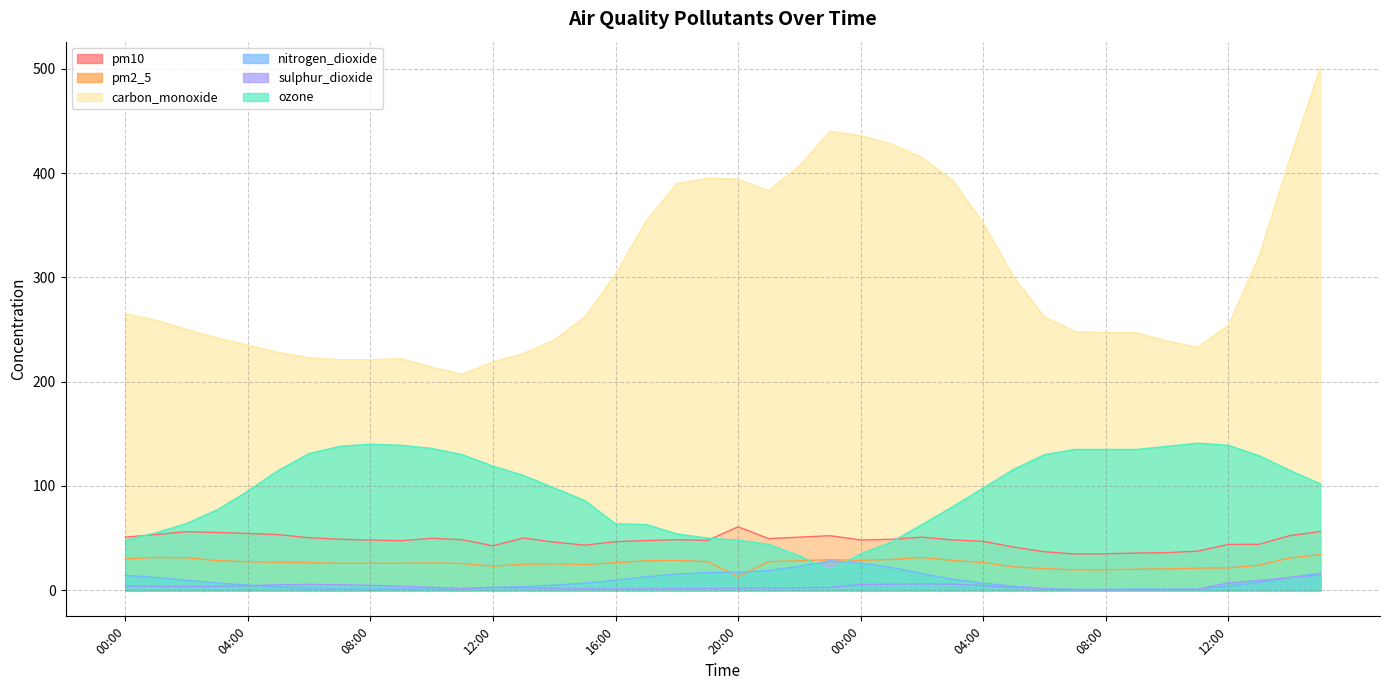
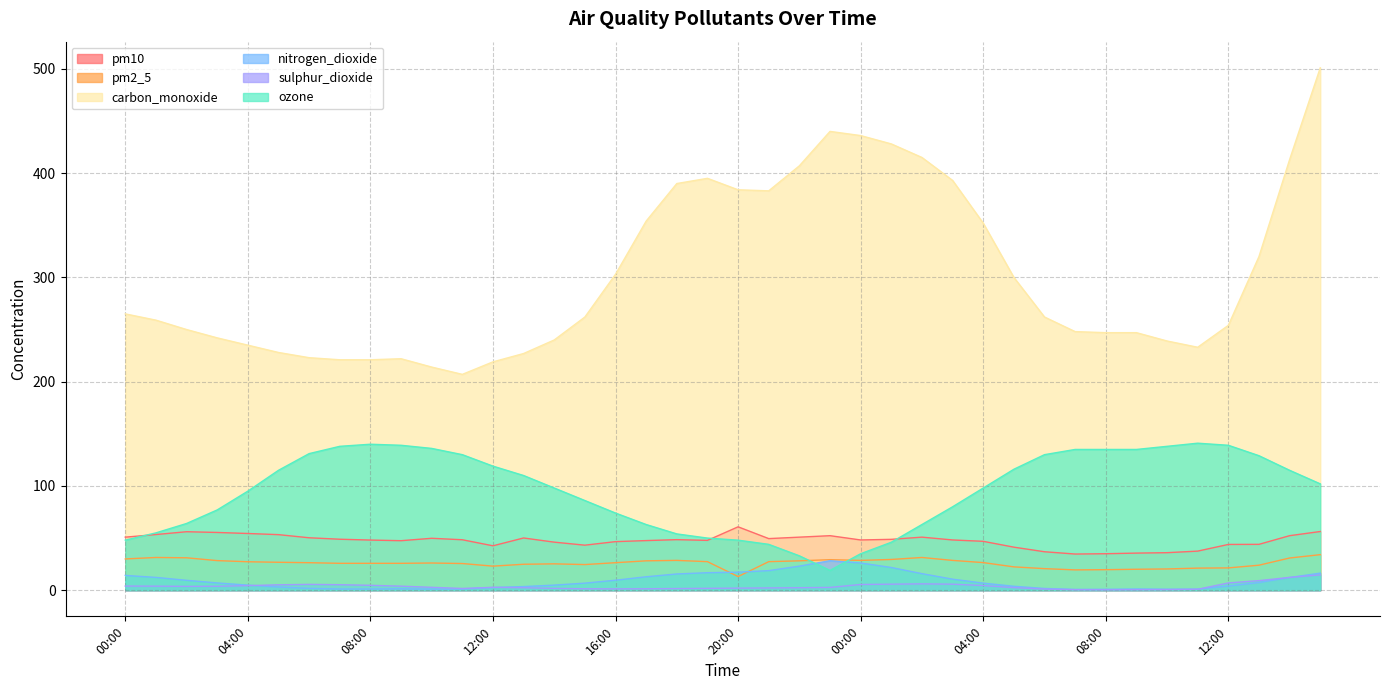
ozone, 16:00: 64 -> 74
carbon_monoxide, 20:00: 394 -> 384
